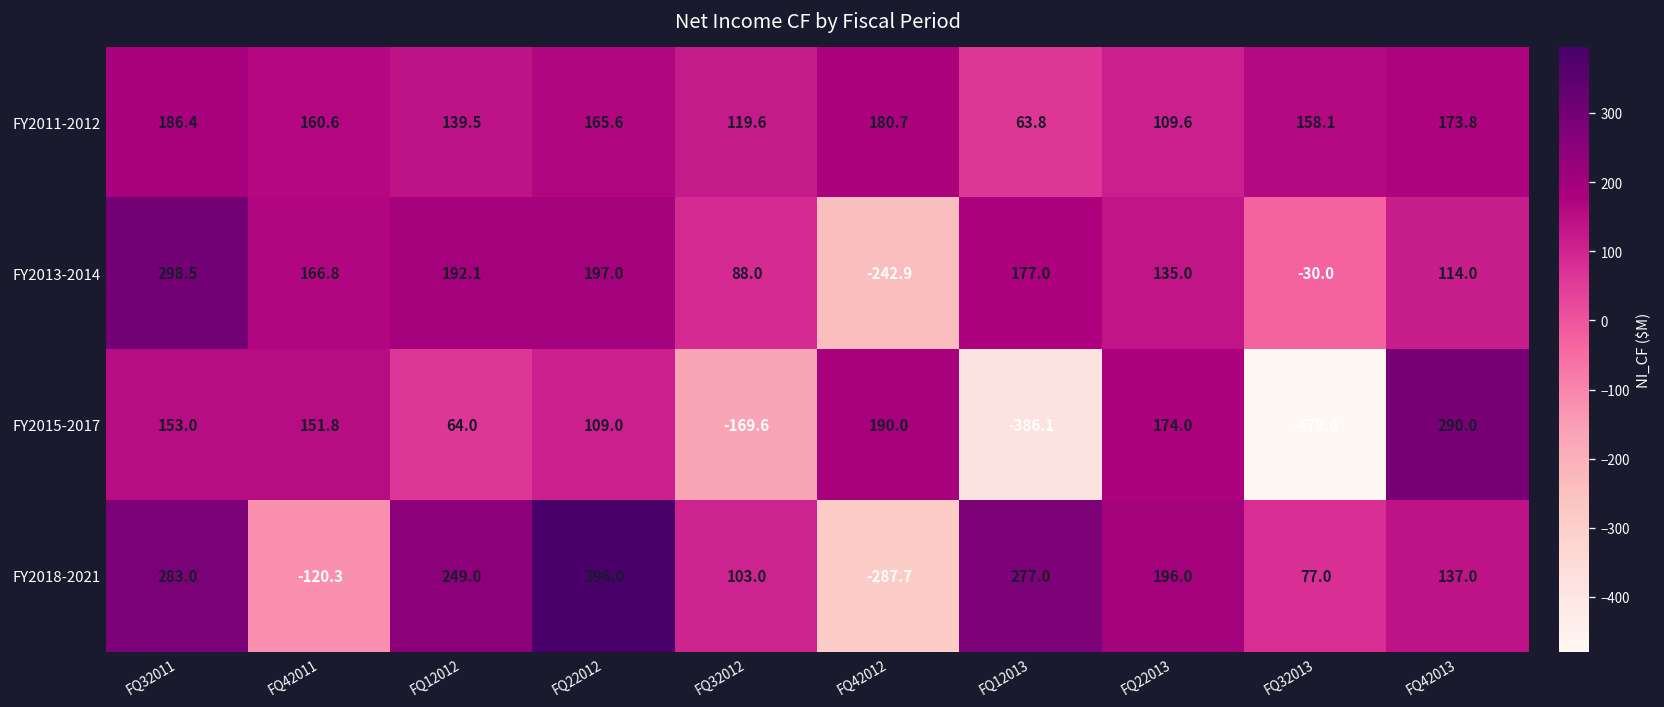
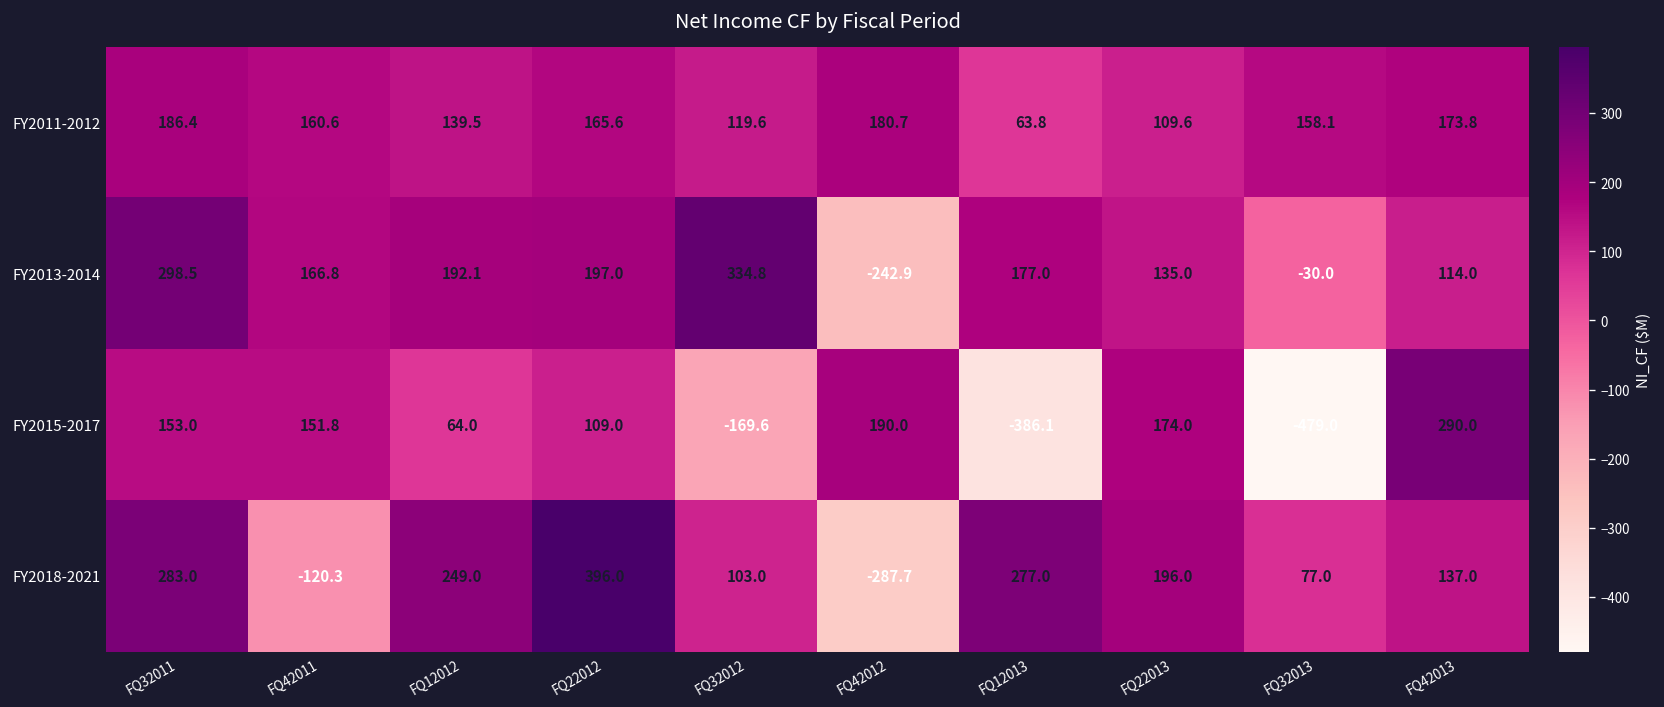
FY2013-2014, FQ32012: 88.0 -> 334.8
